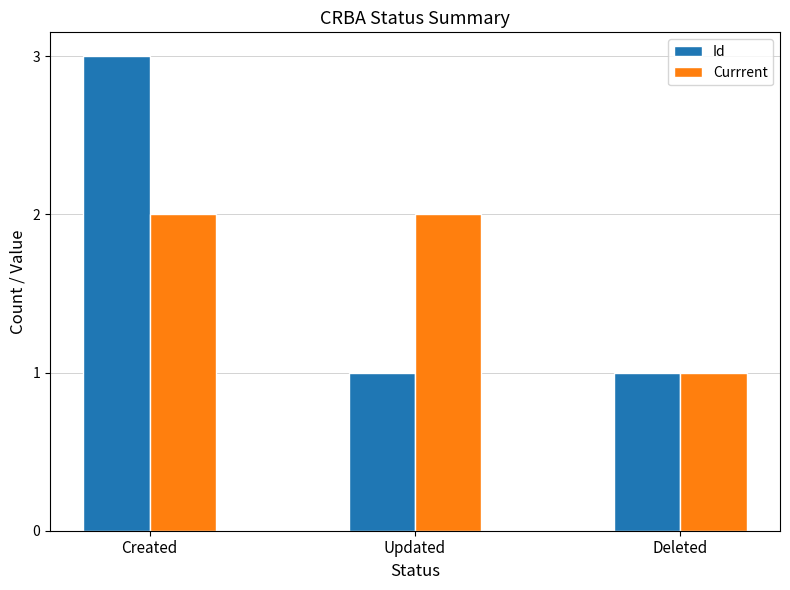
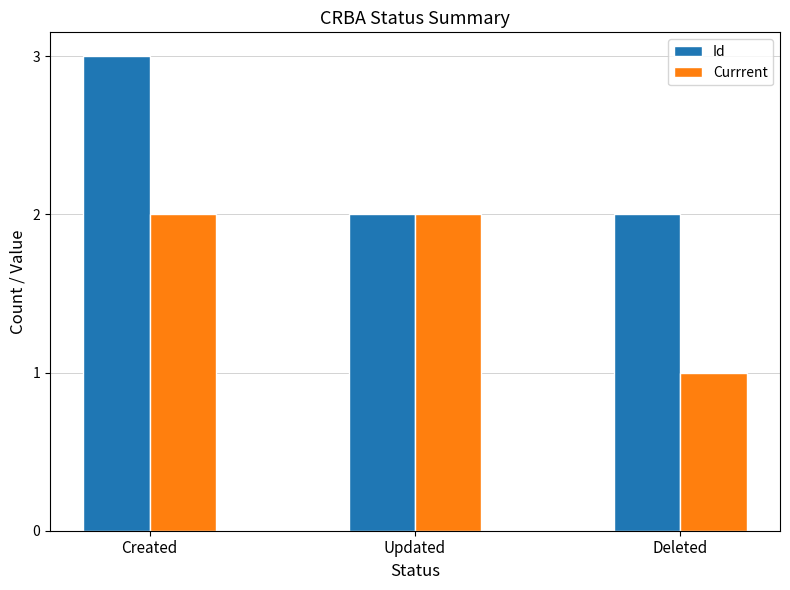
Id, Updated: 1 -> 2
Id, Deleted: 1 -> 2
